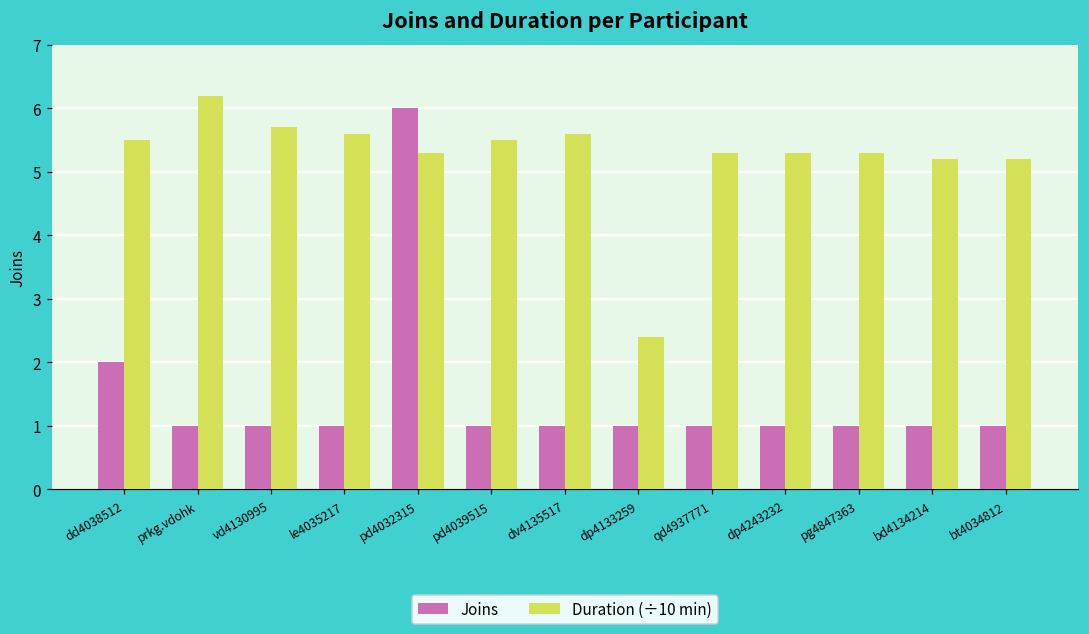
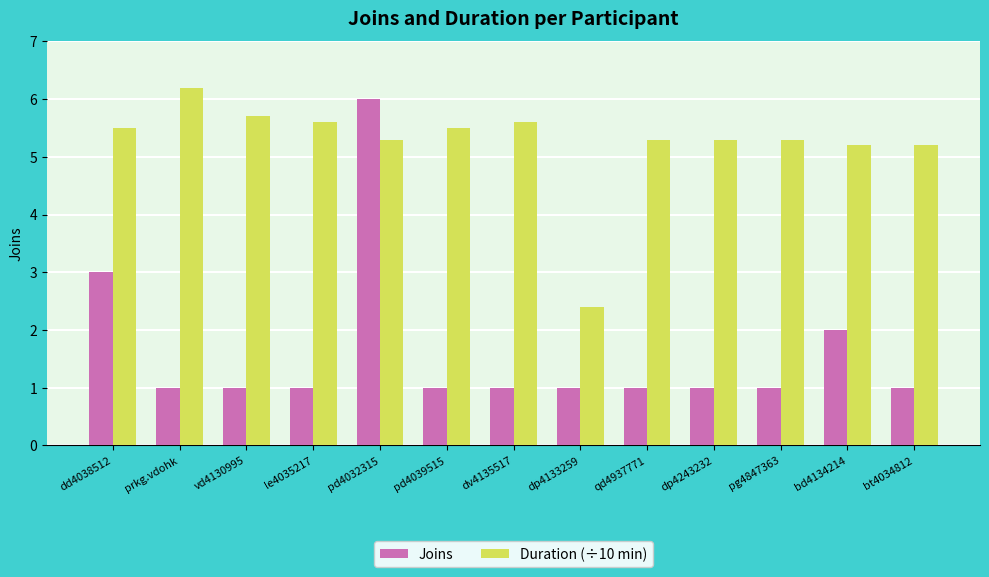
Joins, dd4038512: 2 -> 3
Joins, bd4134214: 1 -> 2
